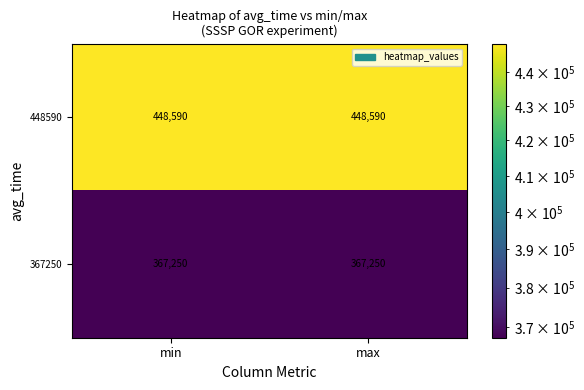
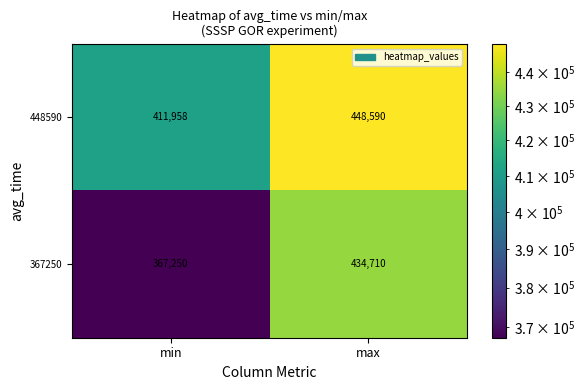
448590, min: 448,590 -> 411,958
367250, max: 367,250 -> 434,710
